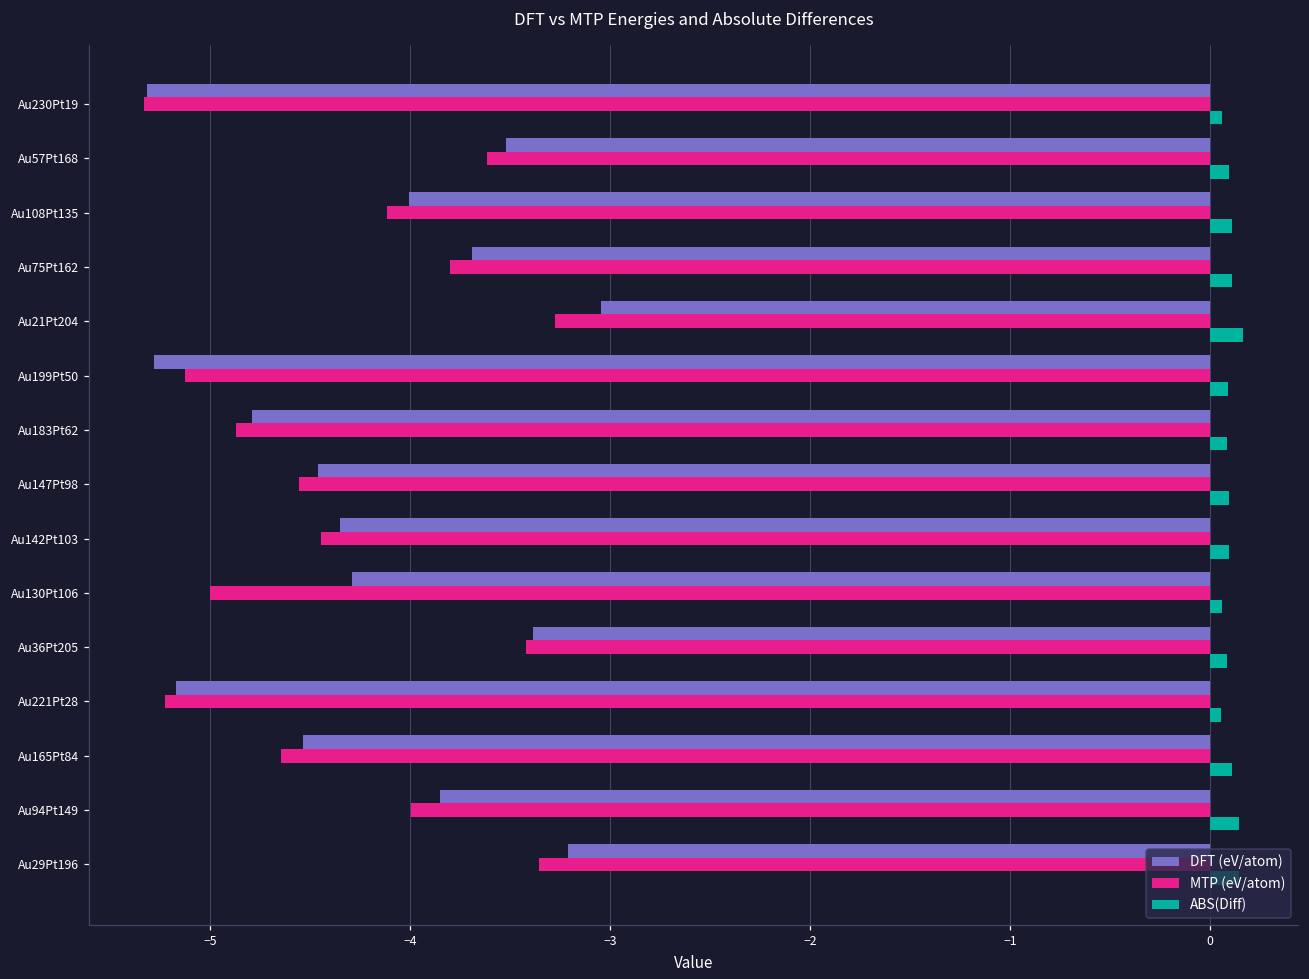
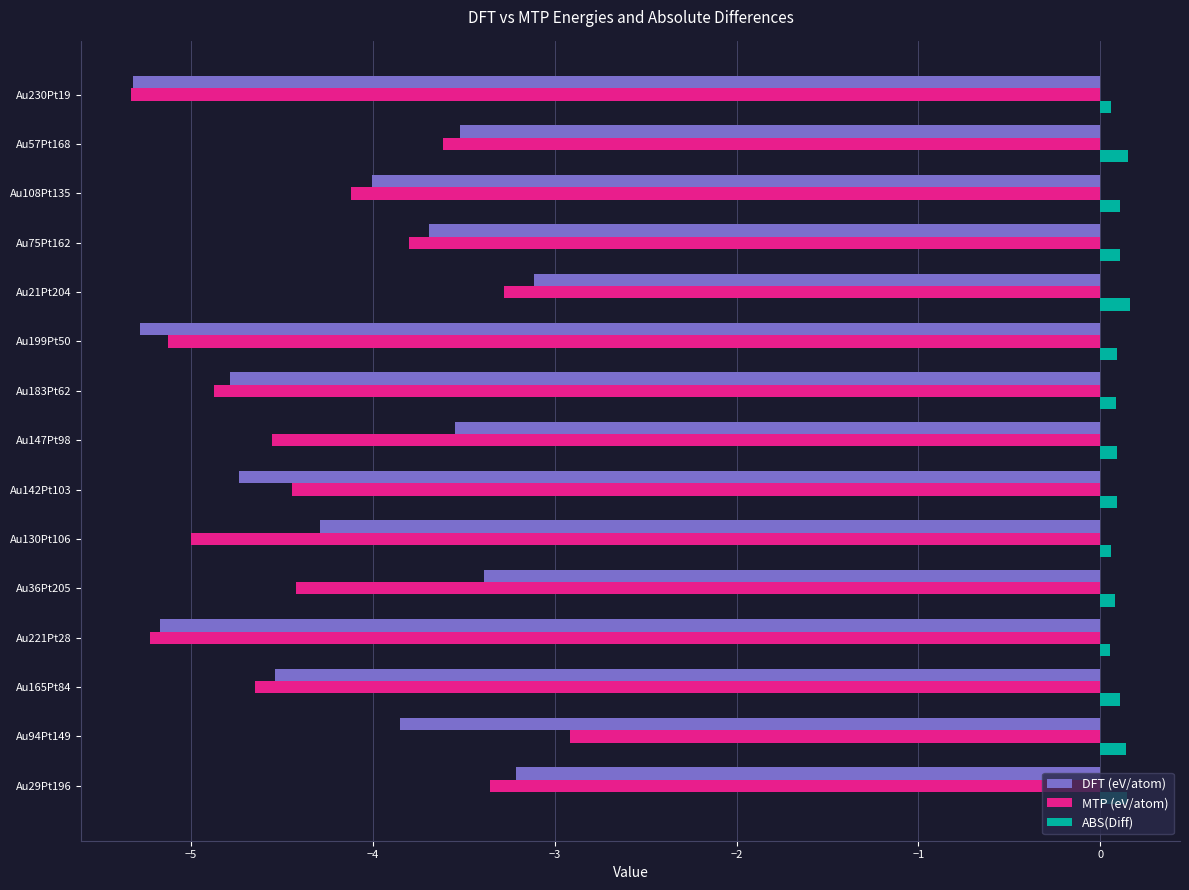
ABS(Diff), Au57Pt168: 0.10 -> 0.15
DFT (eV/atom), Au21Pt204: -3.05 -> -3.11
DFT (eV/atom), Au147Pt98: -4.46 -> -3.55
DFT (eV/atom), Au142Pt103: -4.35 -> -4.74
MTP (eV/atom), Au36Pt205: -3.42 -> -4.42
MTP (eV/atom), Au94Pt149: -3.99 -> -2.92
